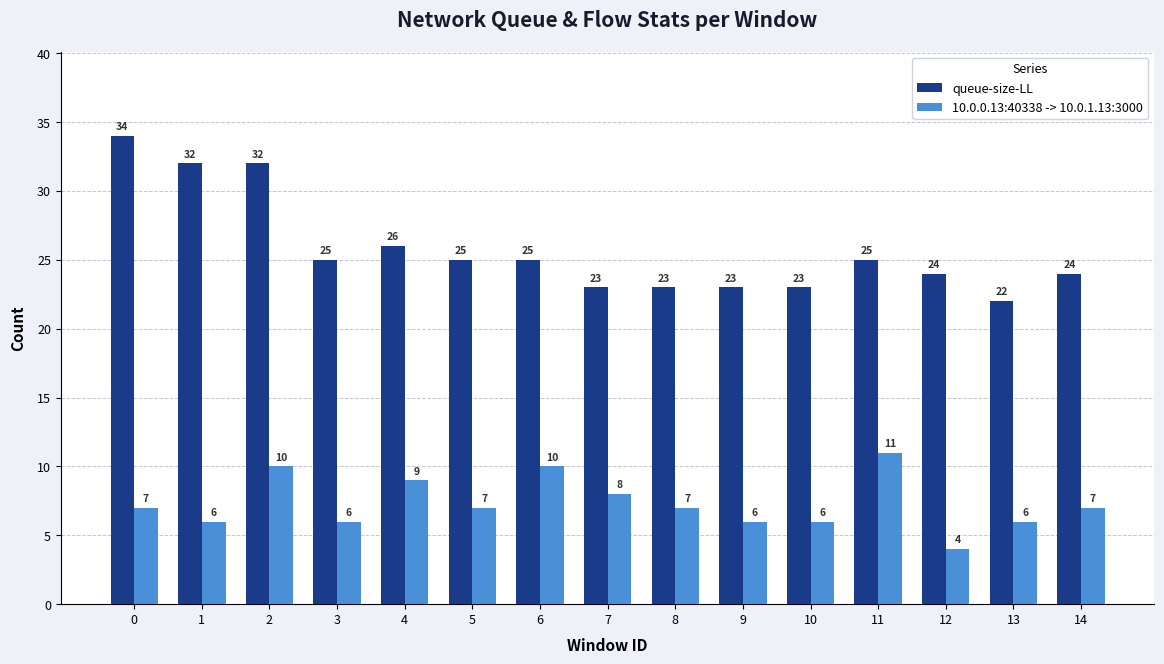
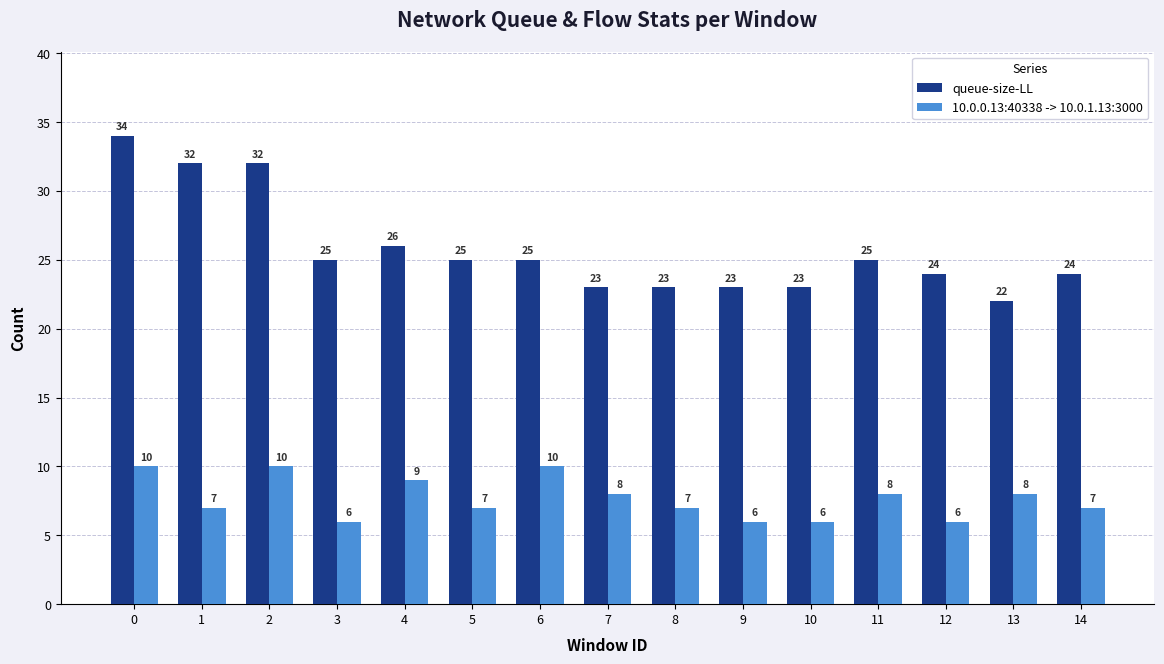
10.0.0.13:40338 -> 10.0.1.13:3000, 0: 7 -> 10
10.0.0.13:40338 -> 10.0.1.13:3000, 1: 6 -> 7
10.0.0.13:40338 -> 10.0.1.13:3000, 11: 11 -> 8
10.0.0.13:40338 -> 10.0.1.13:3000, 12: 4 -> 6
10.0.0.13:40338 -> 10.0.1.13:3000, 13: 6 -> 8
